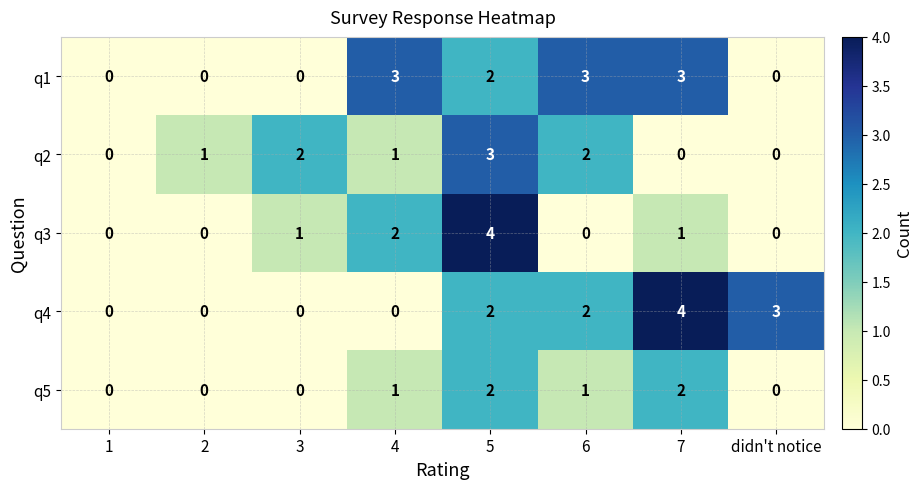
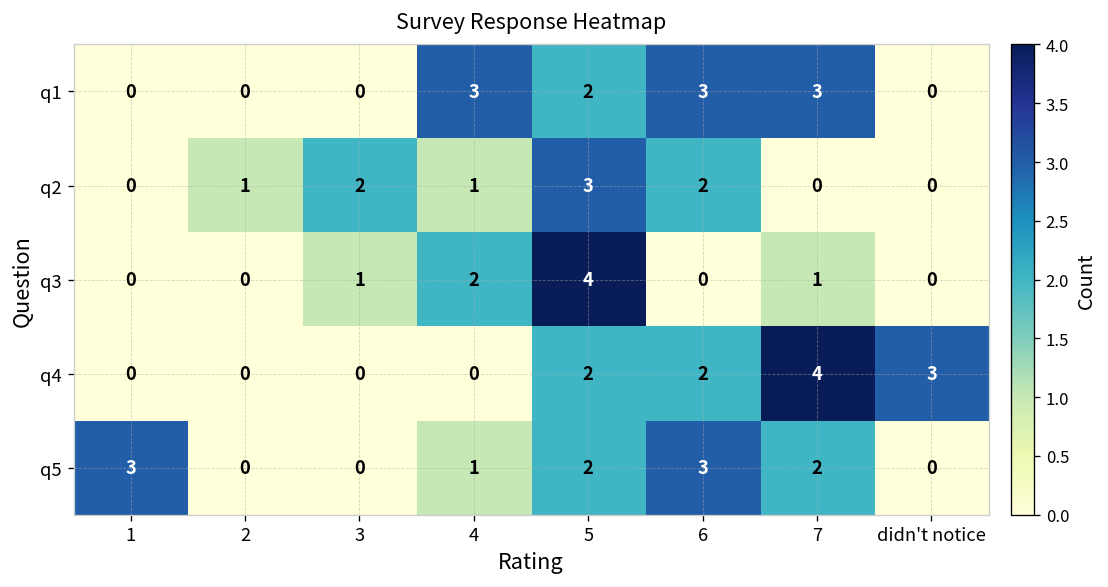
q5, 1: 0 -> 3
q5, 6: 1 -> 3
